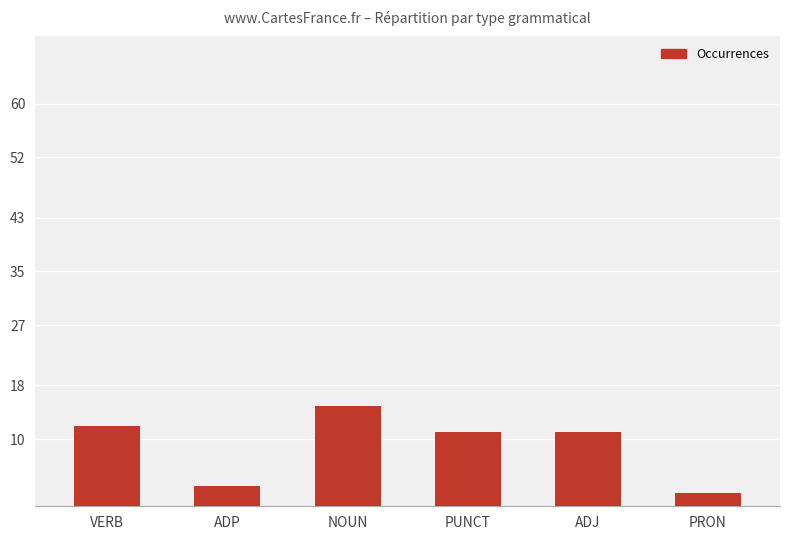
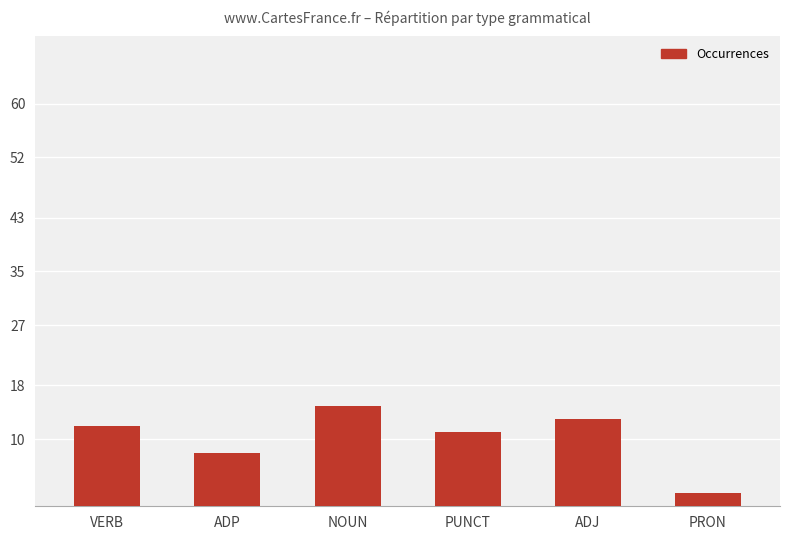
ADP: 3 -> 8
ADJ: 11 -> 13
